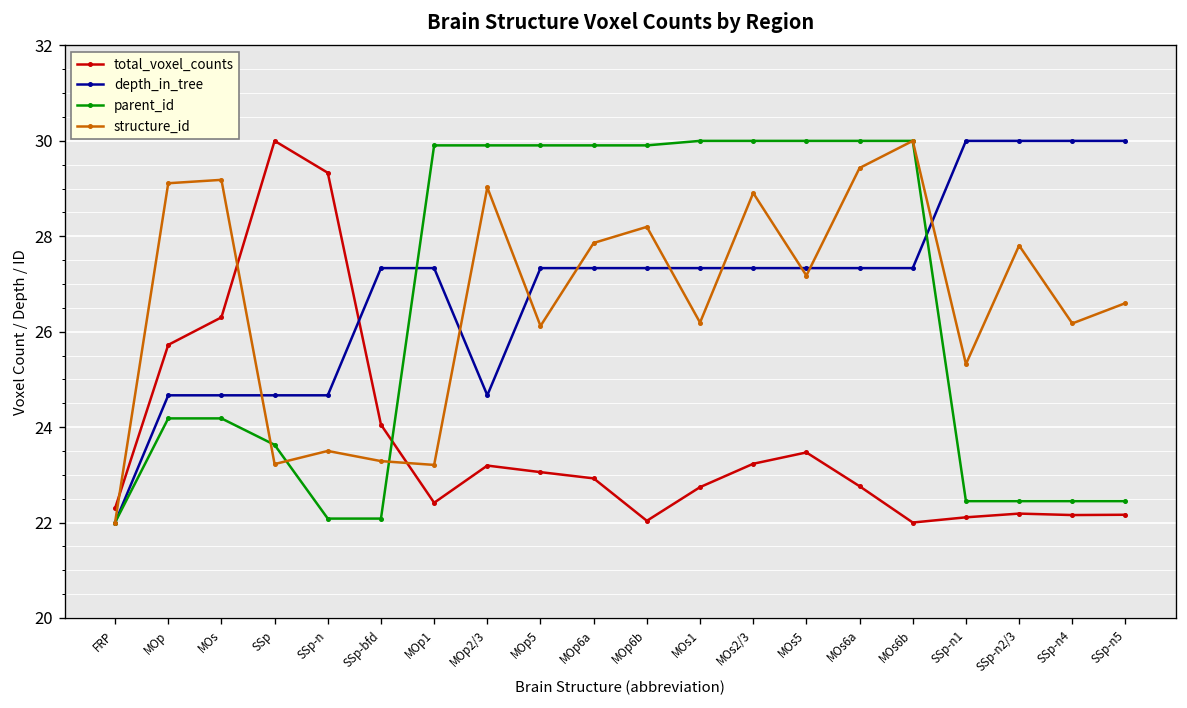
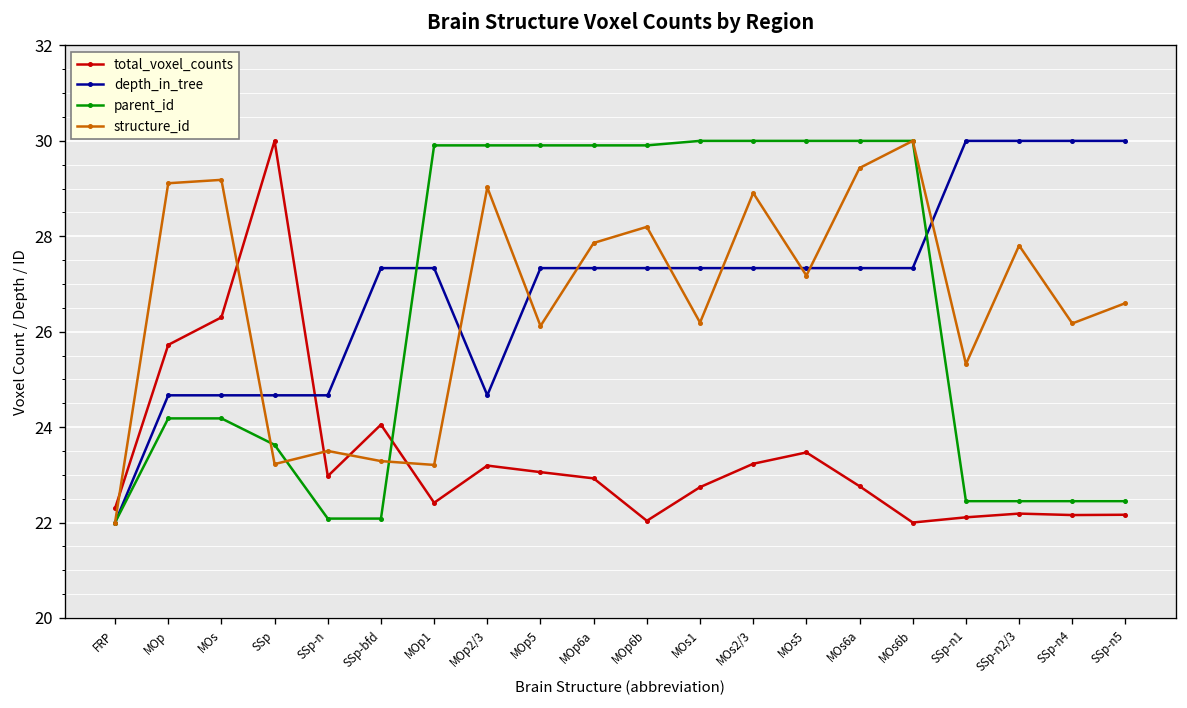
total_voxel_counts, SSp-n: 29.3 -> 23.0
